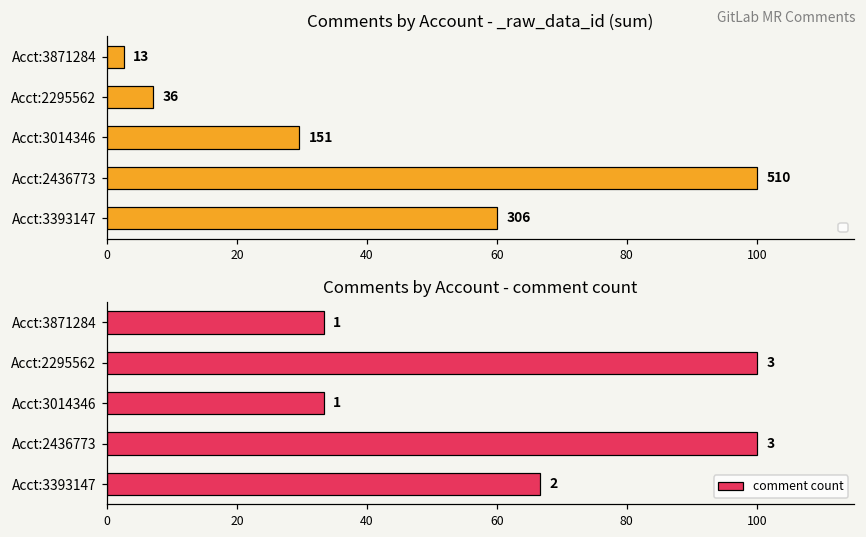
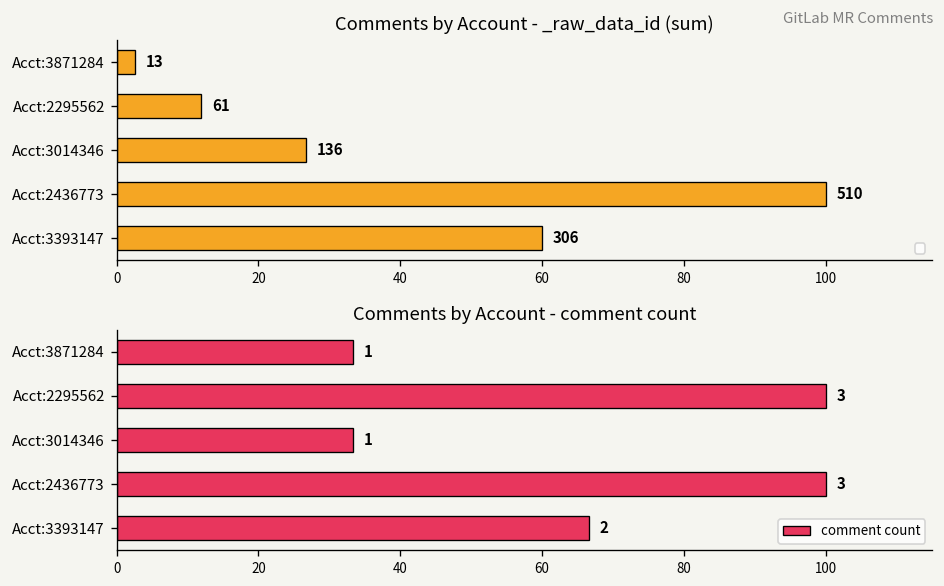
Comments by Account - _raw_data_id (sum), Acct:2295562: 36 -> 61
Comments by Account - _raw_data_id (sum), Acct:3014346: 151 -> 136
